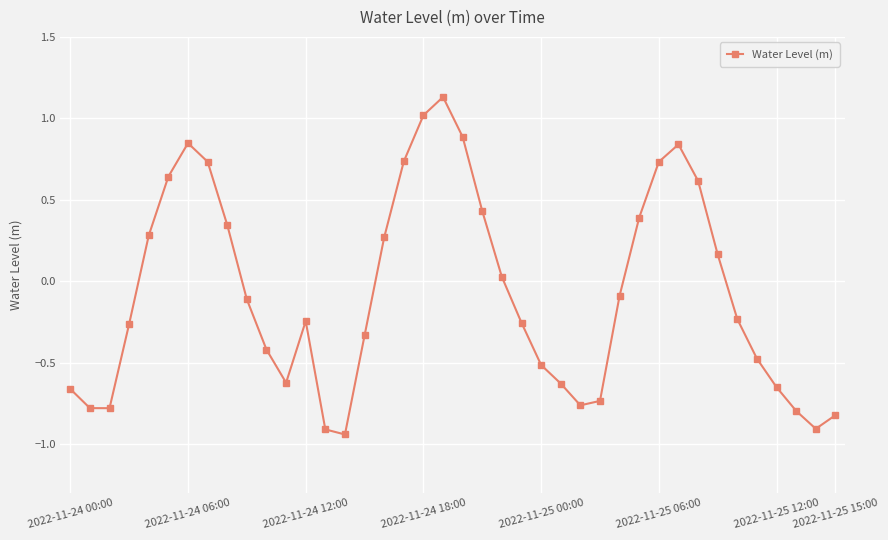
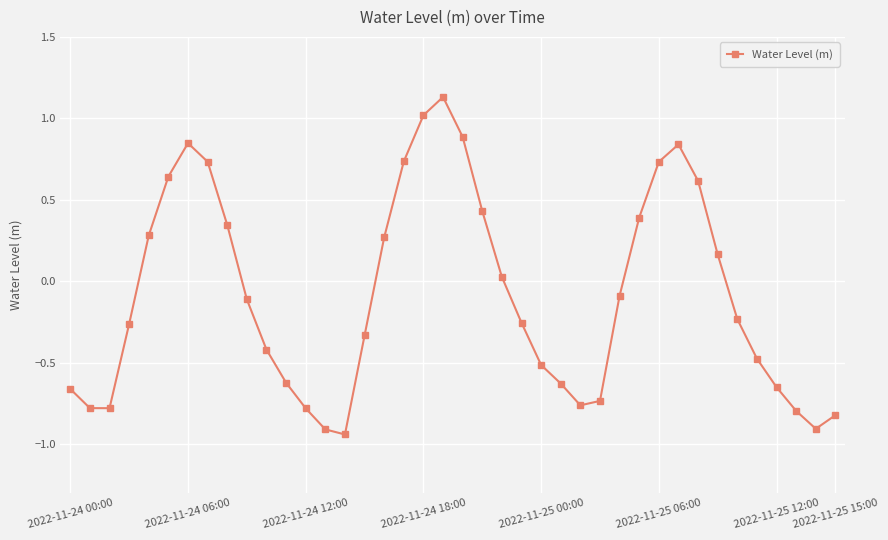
2022-11-24 12:00: -0.25 -> -0.78
